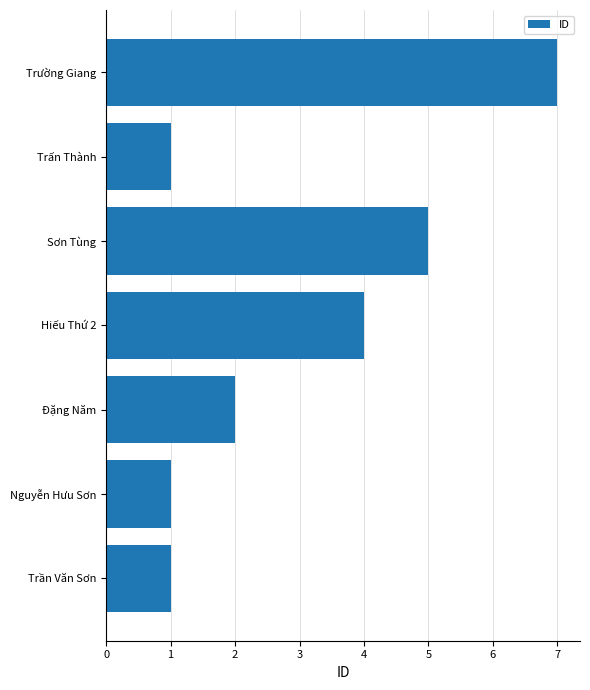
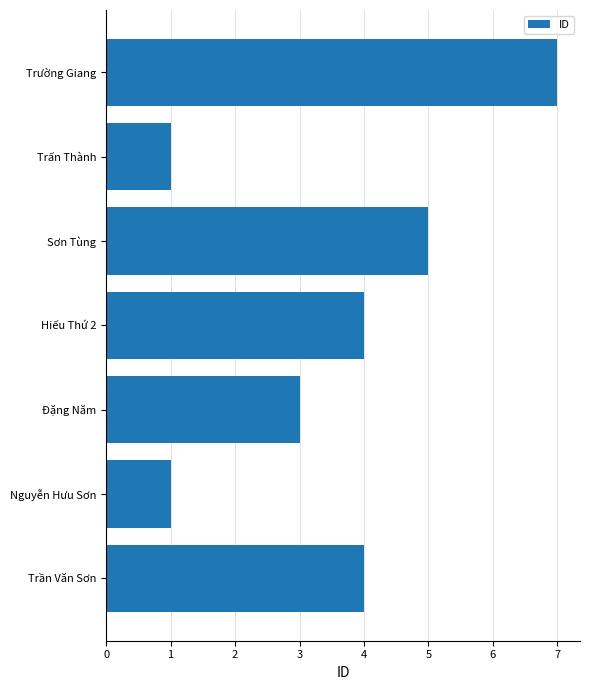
Đặng Năm: 2 -> 3
Trần Văn Sơn: 1 -> 4
